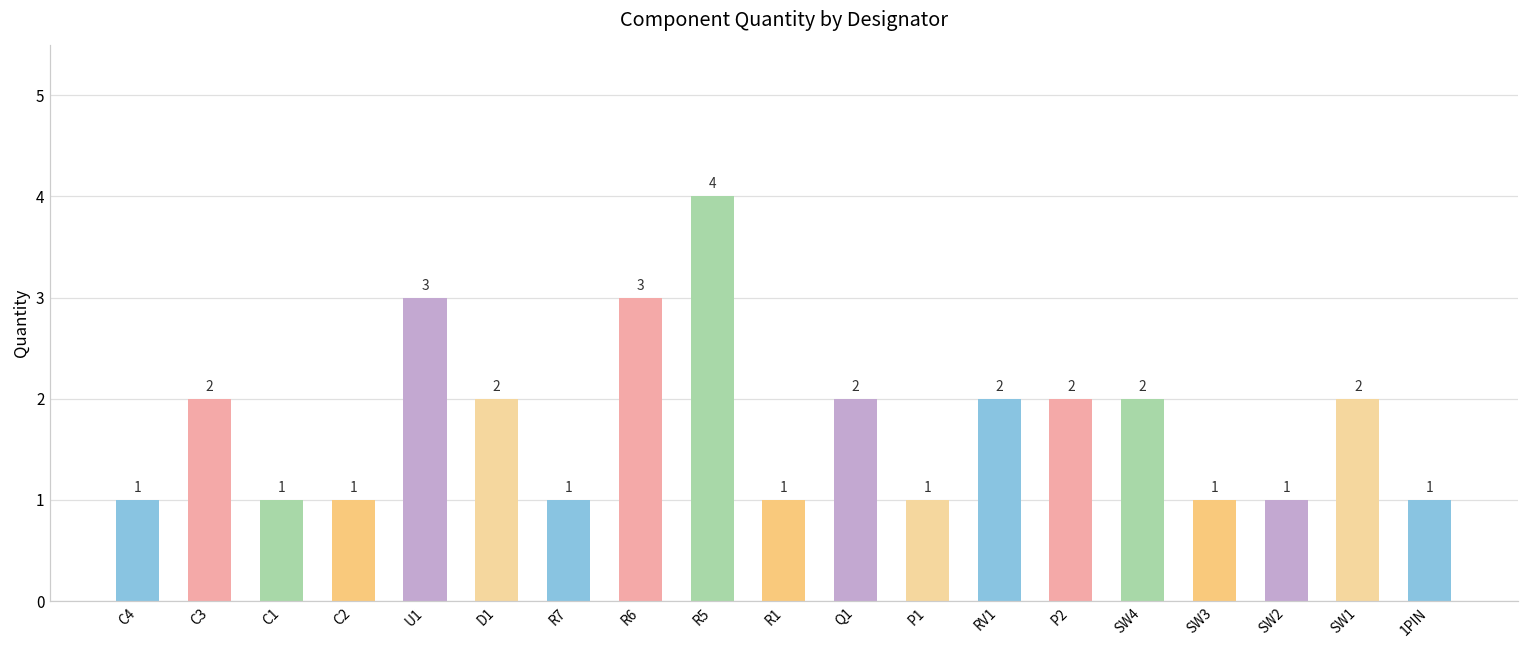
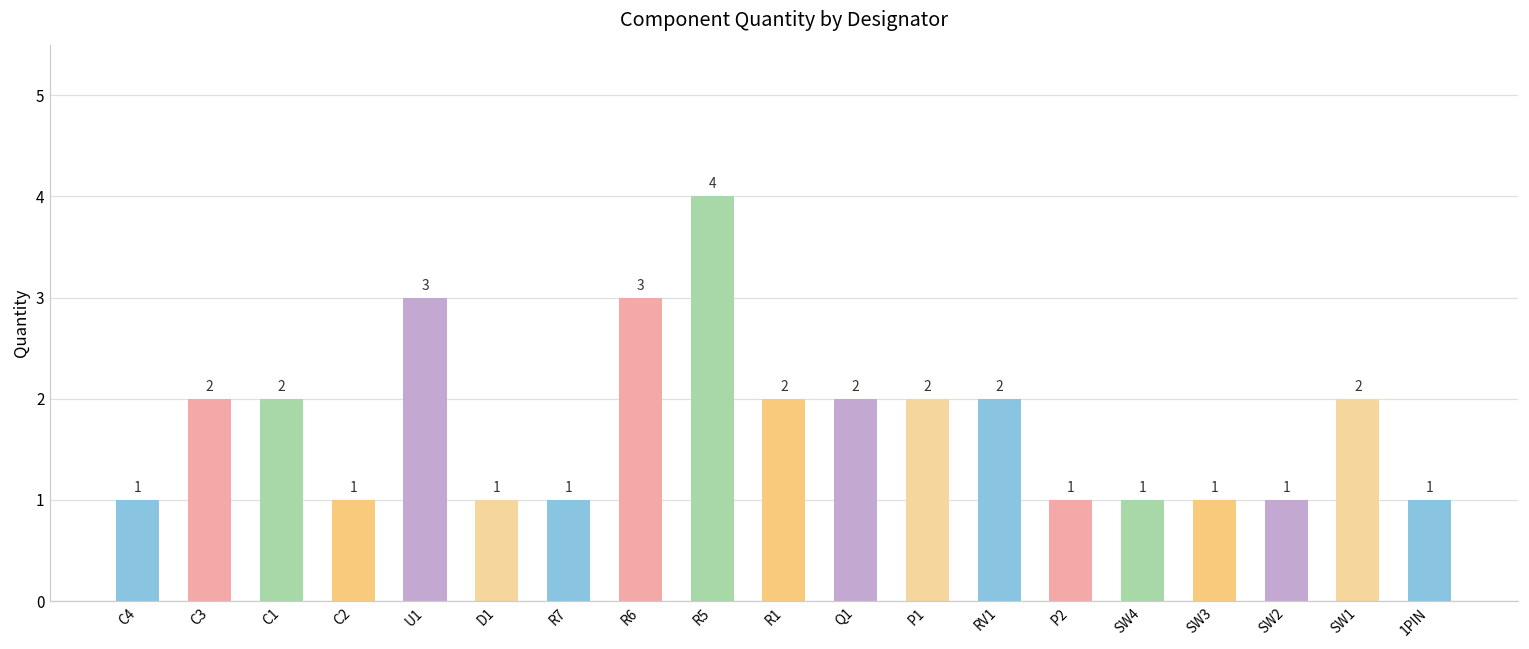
C1: 1 -> 2
D1: 2 -> 1
R1: 1 -> 2
P1: 1 -> 2
P2: 2 -> 1
SW4: 2 -> 1
